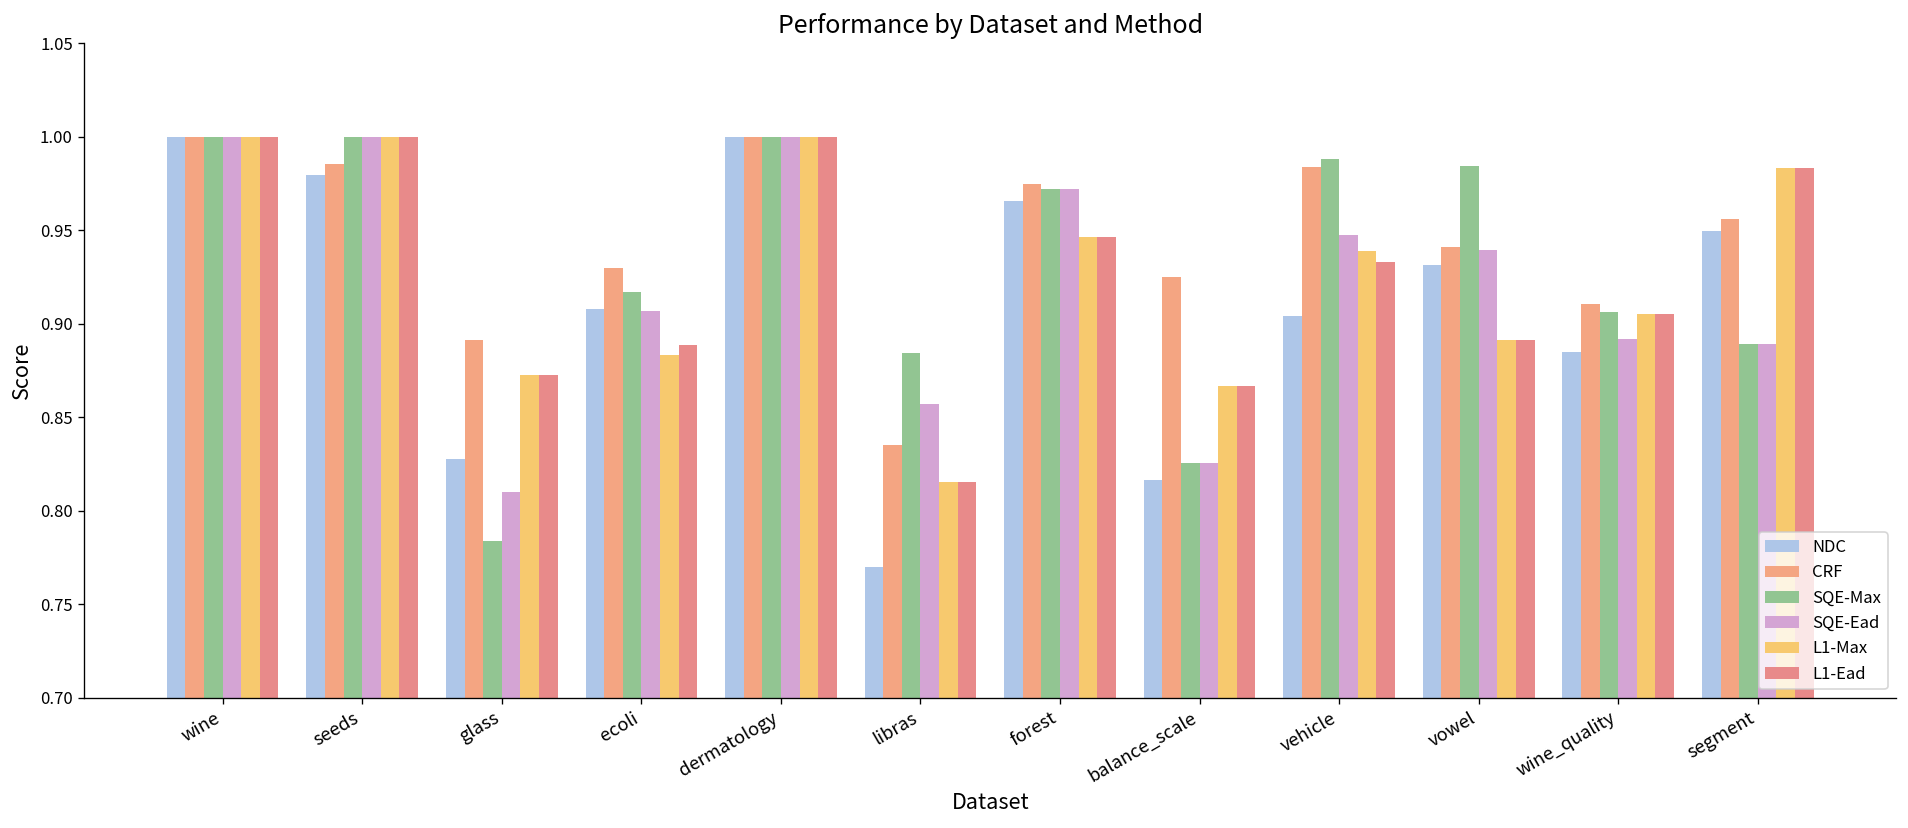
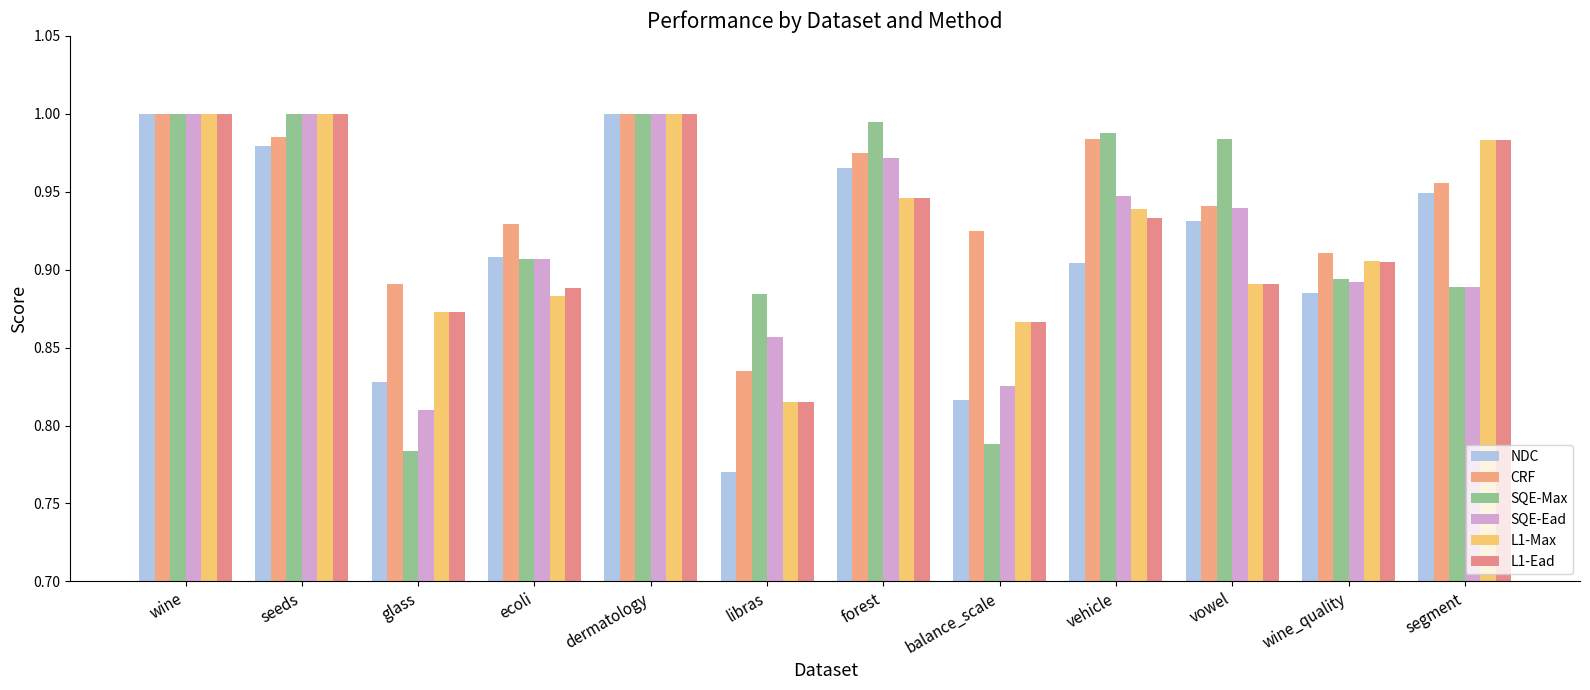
SQE-Max, ecoli: 0.917 -> 0.907
SQE-Max, forest: 0.972 -> 0.995
SQE-Max, balance_scale: 0.826 -> 0.788
SQE-Max, wine_quality: 0.906 -> 0.894
